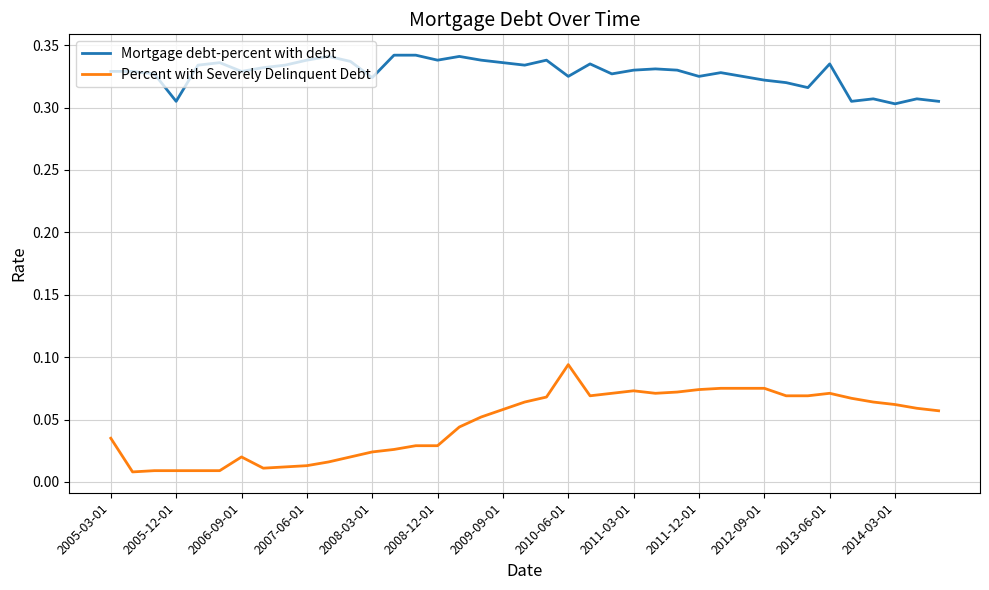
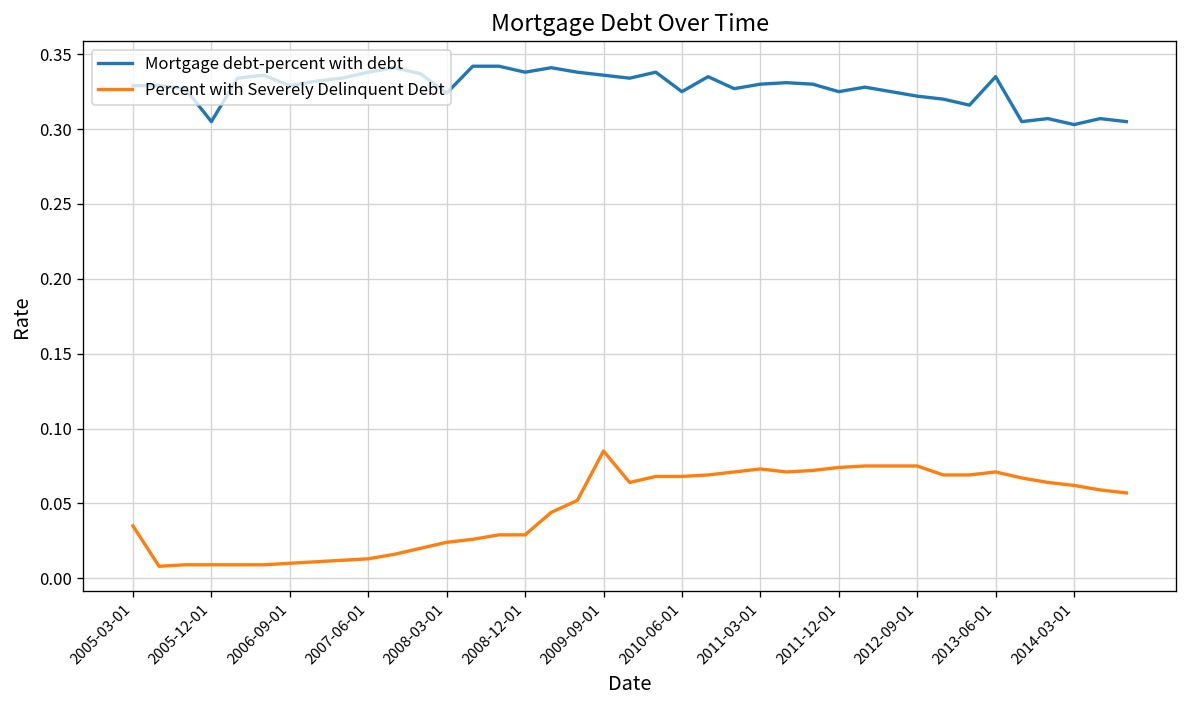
Percent with Severely Delinquent Debt, 2006-09-01: 0.02 -> 0.01
Percent with Severely Delinquent Debt, 2009-09-01: 0.058 -> 0.085
Percent with Severely Delinquent Debt, 2010-06-01: 0.094 -> 0.068
